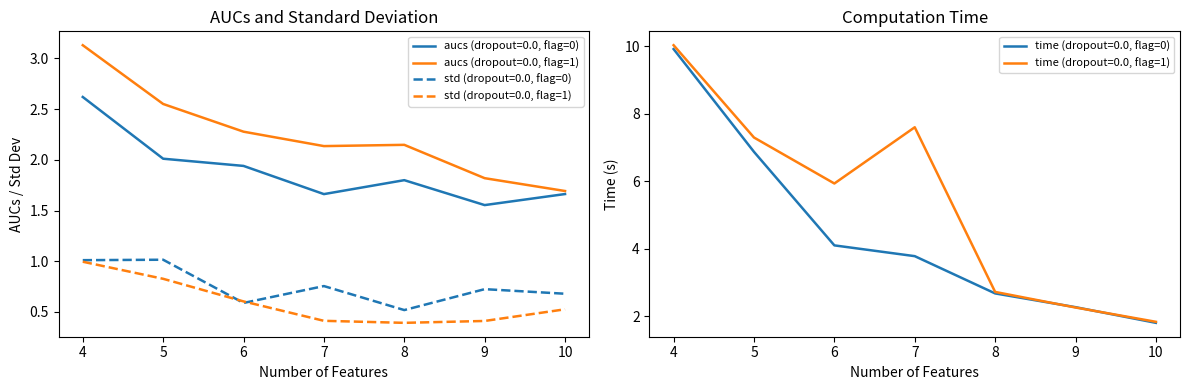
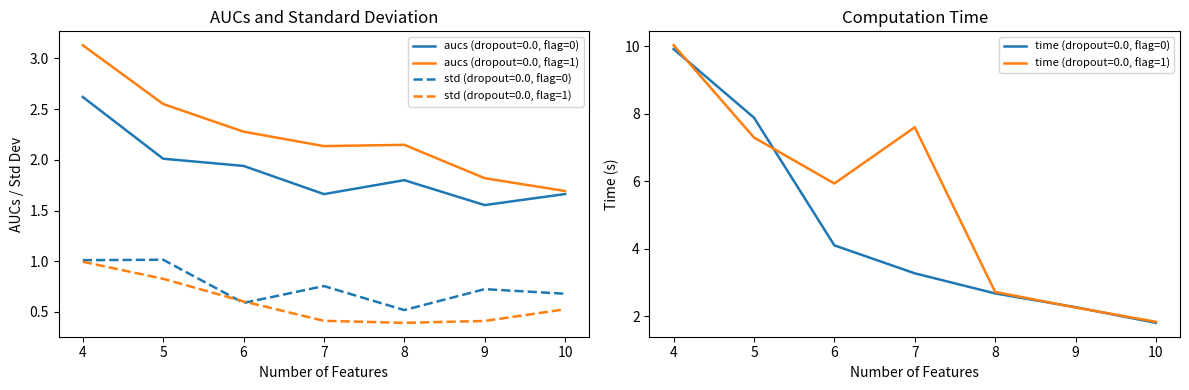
Computation Time, time (dropout=0.0, flag=0), 5: 6.9 -> 7.9
Computation Time, time (dropout=0.0, flag=0), 7: 3.8 -> 3.3
